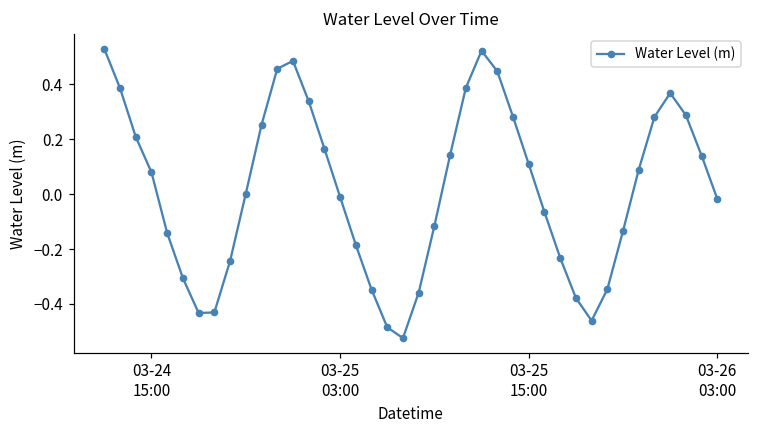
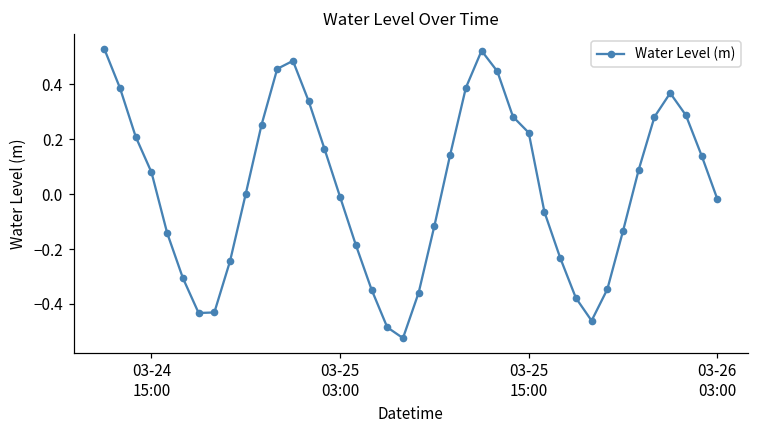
03-25 15:00: 0.11 -> 0.22
